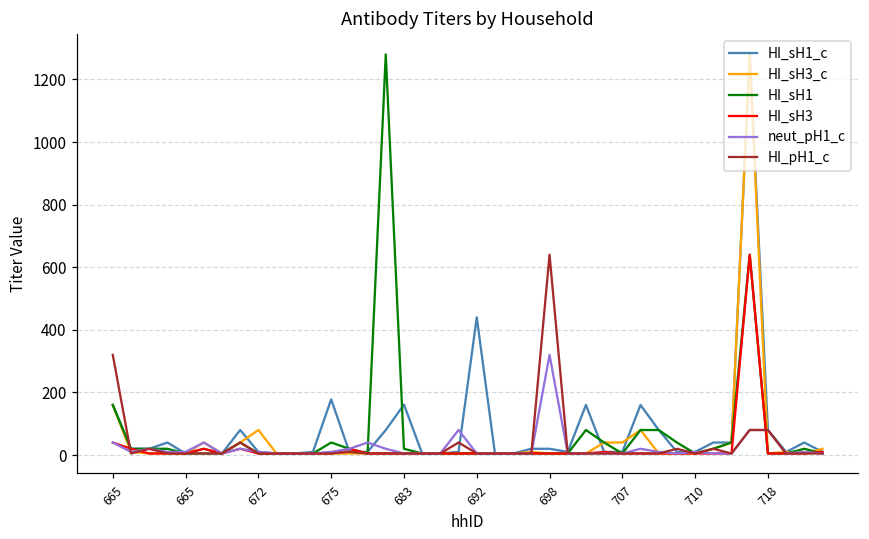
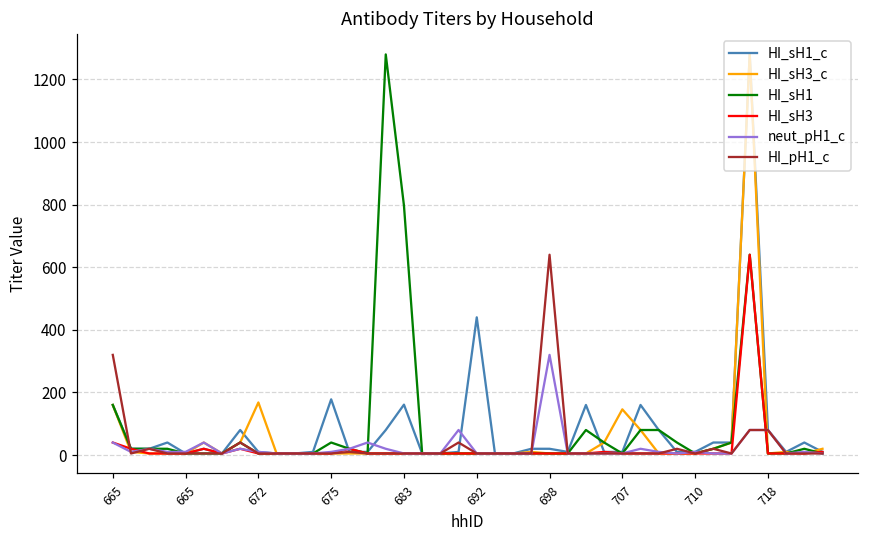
HI_sH3_c, 672: 80 -> 170
HI_sH1, 683: 20 -> 800
HI_sH3_c, 707: 40 -> 150
